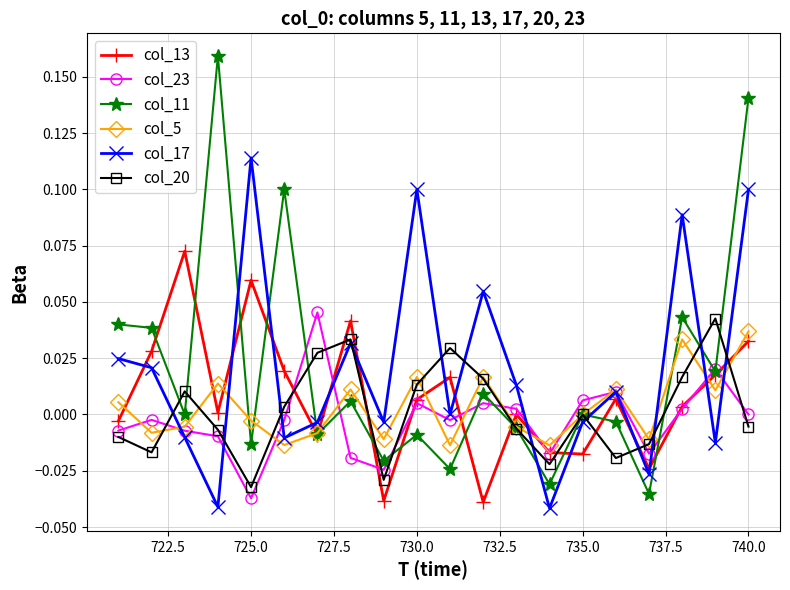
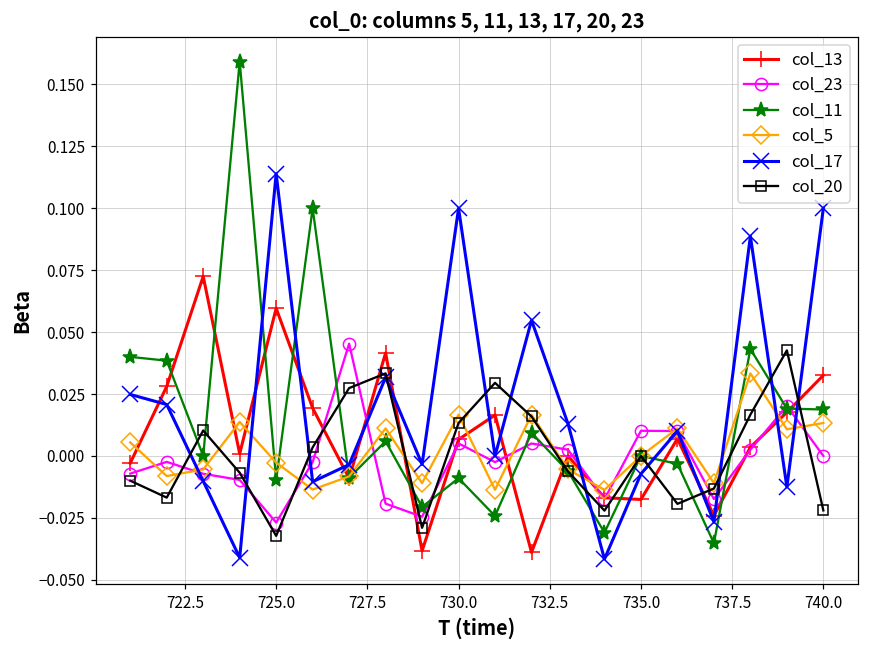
col_23, 725.0: -0.037 -> -0.027
col_11, 725.0: -0.013 -> -0.010
col_23, 735.0: 0.006 -> 0.010
col_17, 735.0: -0.003 -> -0.007
col_11, 740.0: 0.141 -> 0.019
col_5, 740.0: 0.037 -> 0.013
col_20, 740.0: -0.005 -> -0.022
